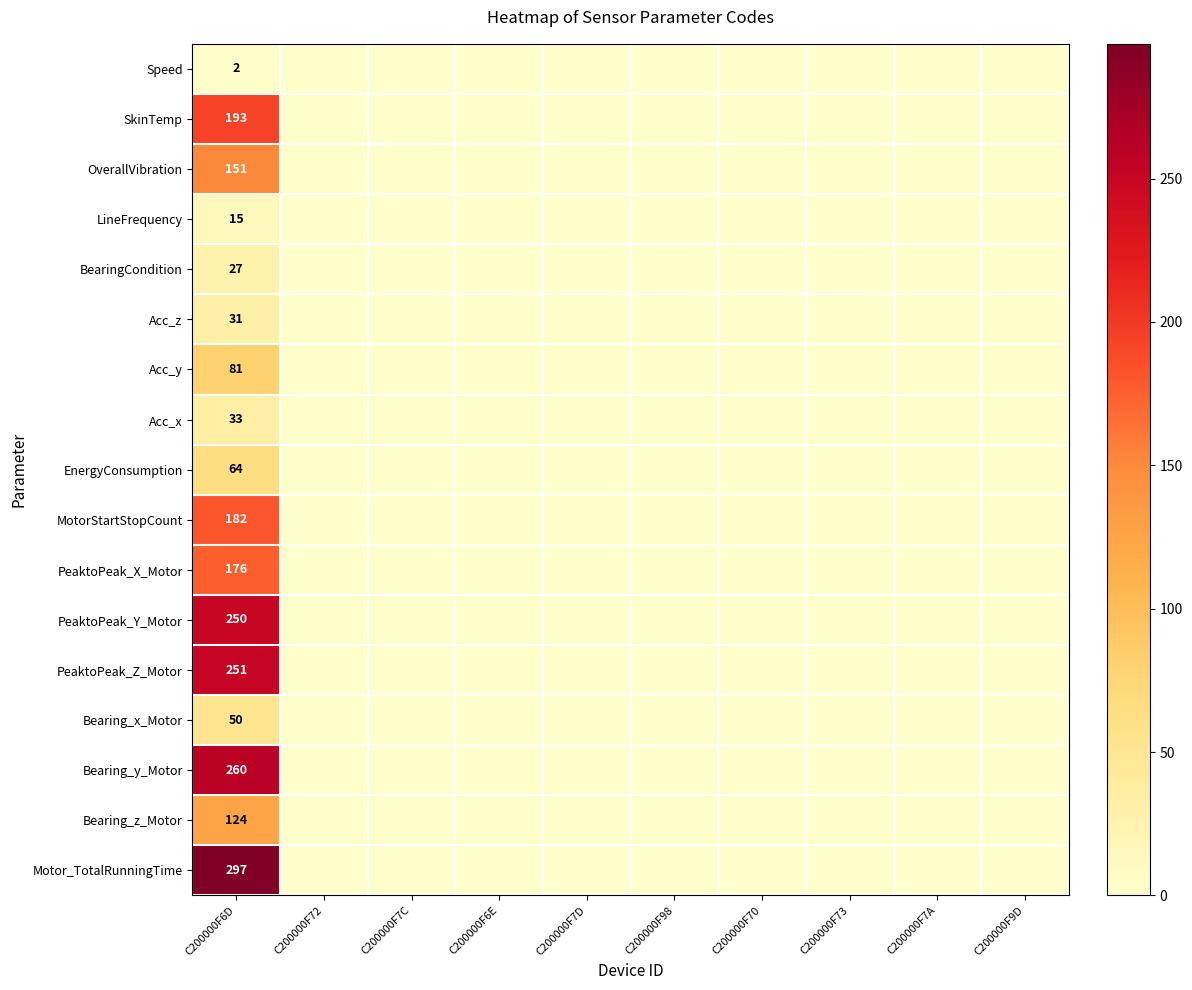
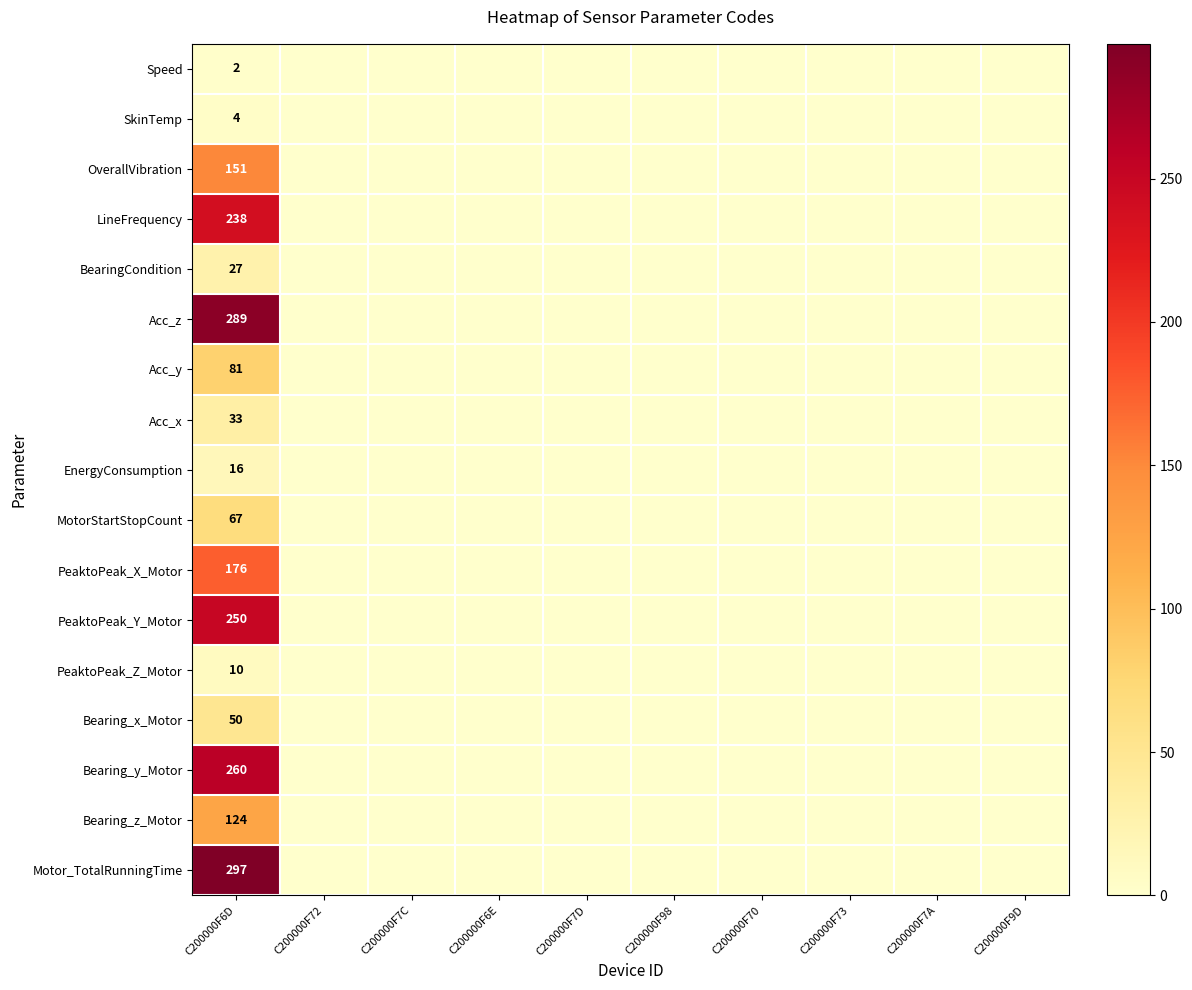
SkinTemp, C200000F6D: 193 -> 4
LineFrequency, C200000F6D: 15 -> 238
Acc_z, C200000F6D: 31 -> 289
EnergyConsumption, C200000F6D: 64 -> 16
MotorStartStopCount, C200000F6D: 182 -> 67
PeaktoPeak_Z_Motor, C200000F6D: 251 -> 10
